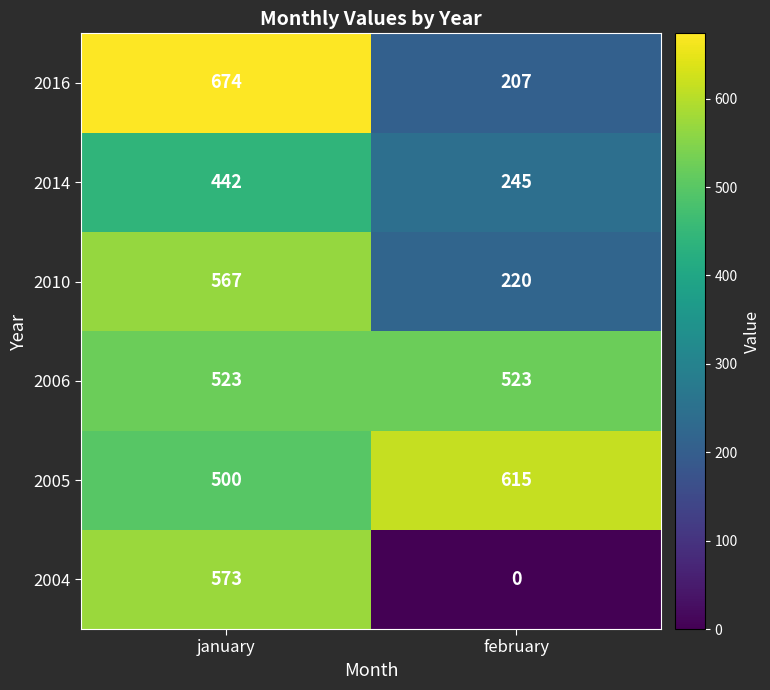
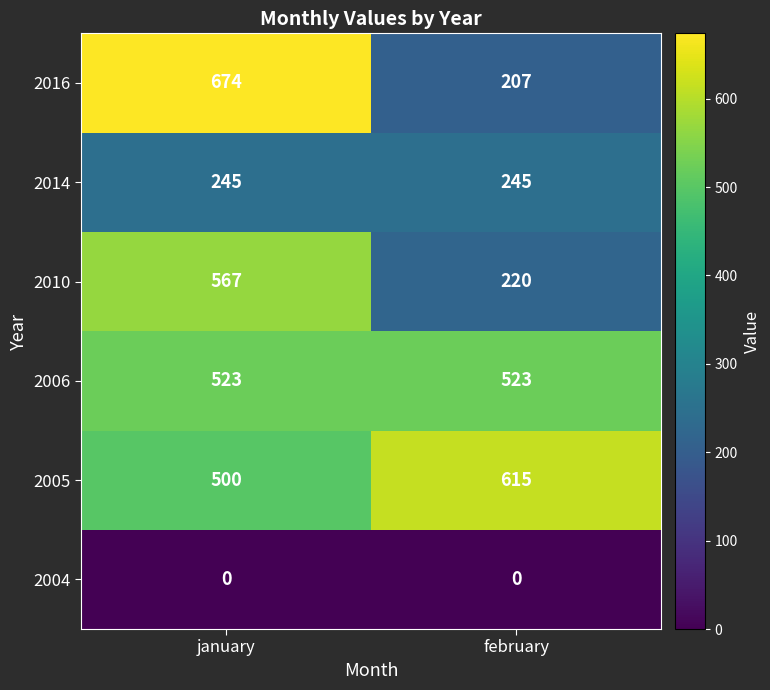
2014, january: 442 -> 245
2004, january: 573 -> 0
